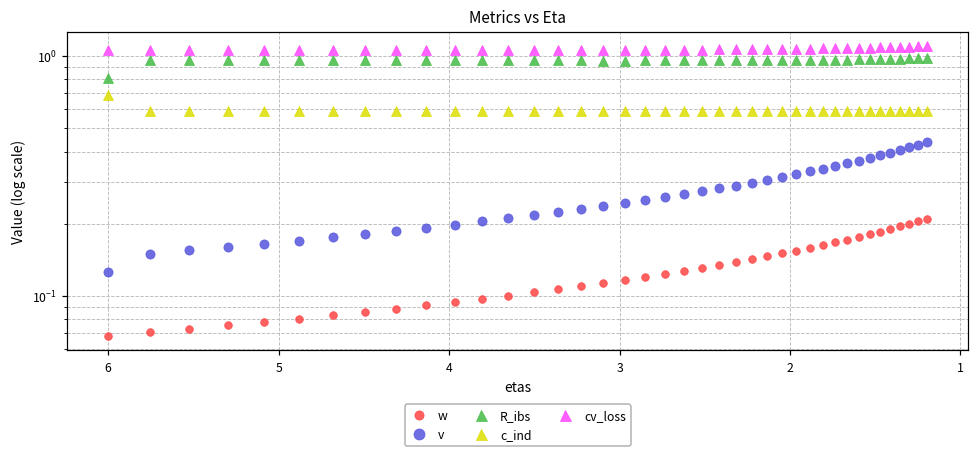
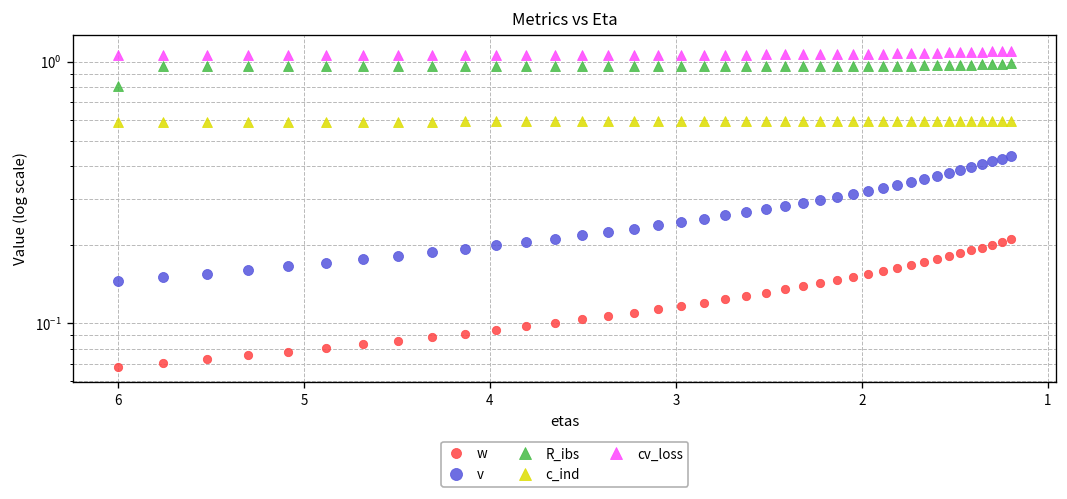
v, 6: 0.13 -> 0.15
c_ind, 6: 0.69 -> 0.59
